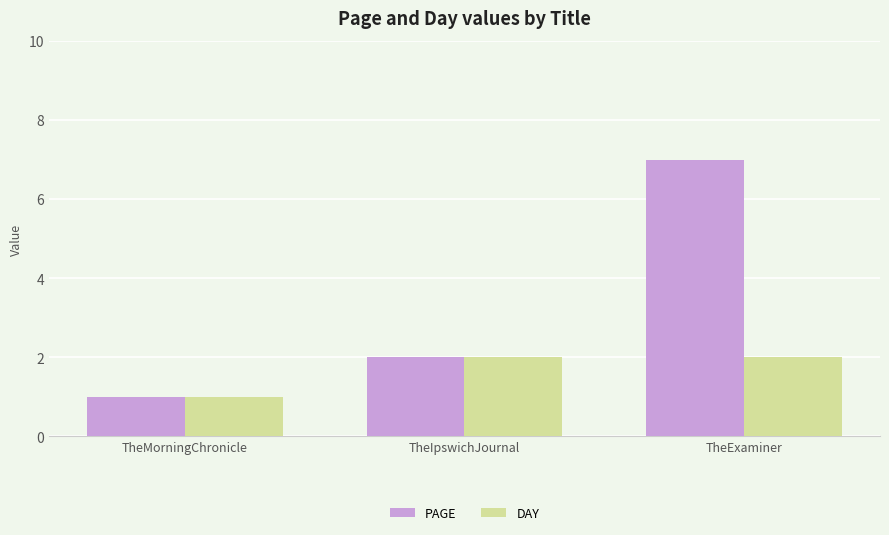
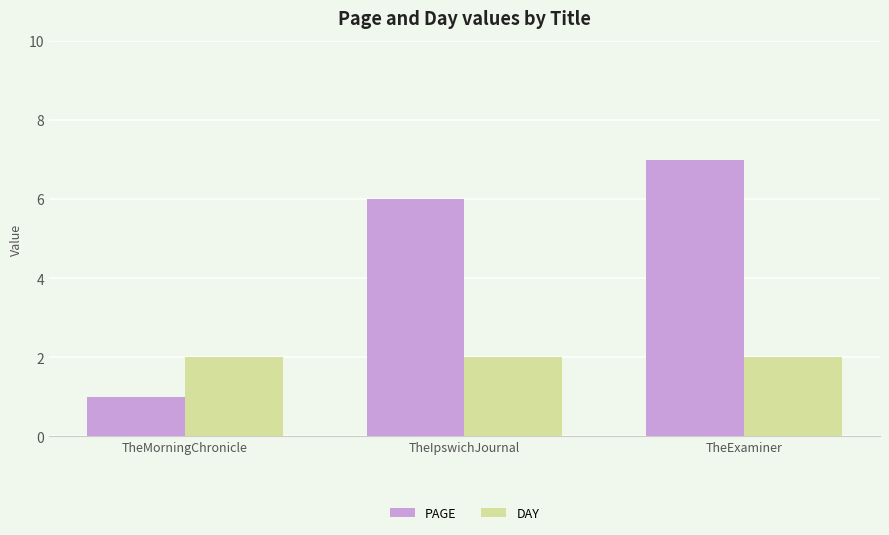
DAY, TheMorningChronicle: 1 -> 2
PAGE, TheIpswichJournal: 2 -> 6
